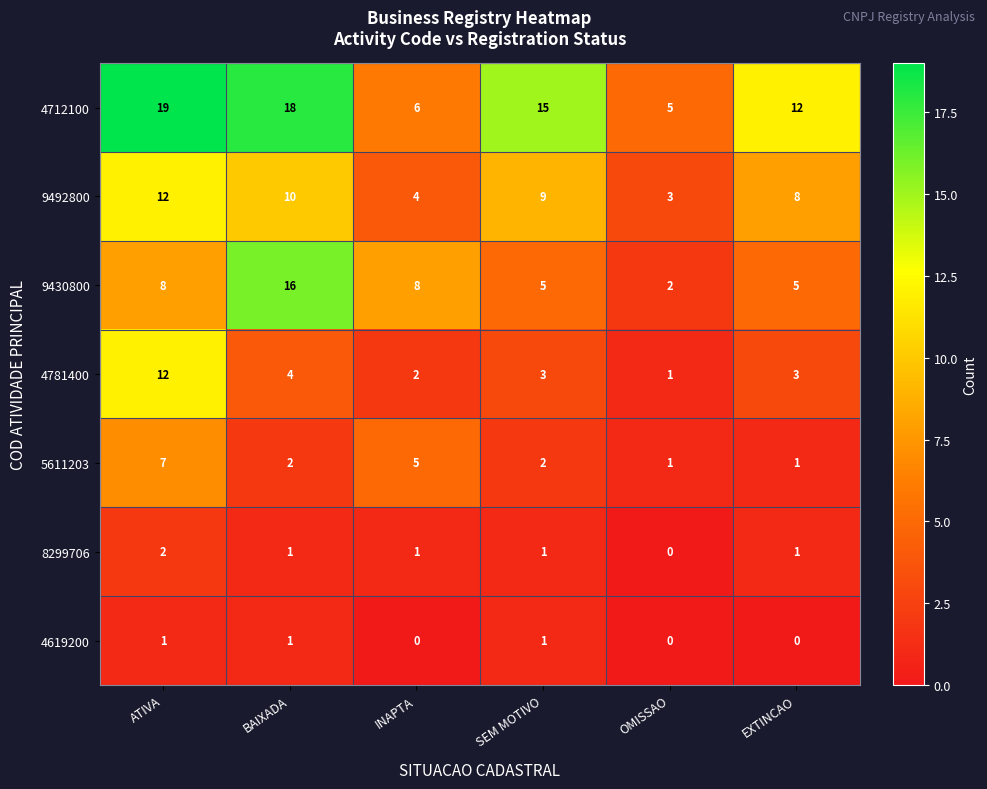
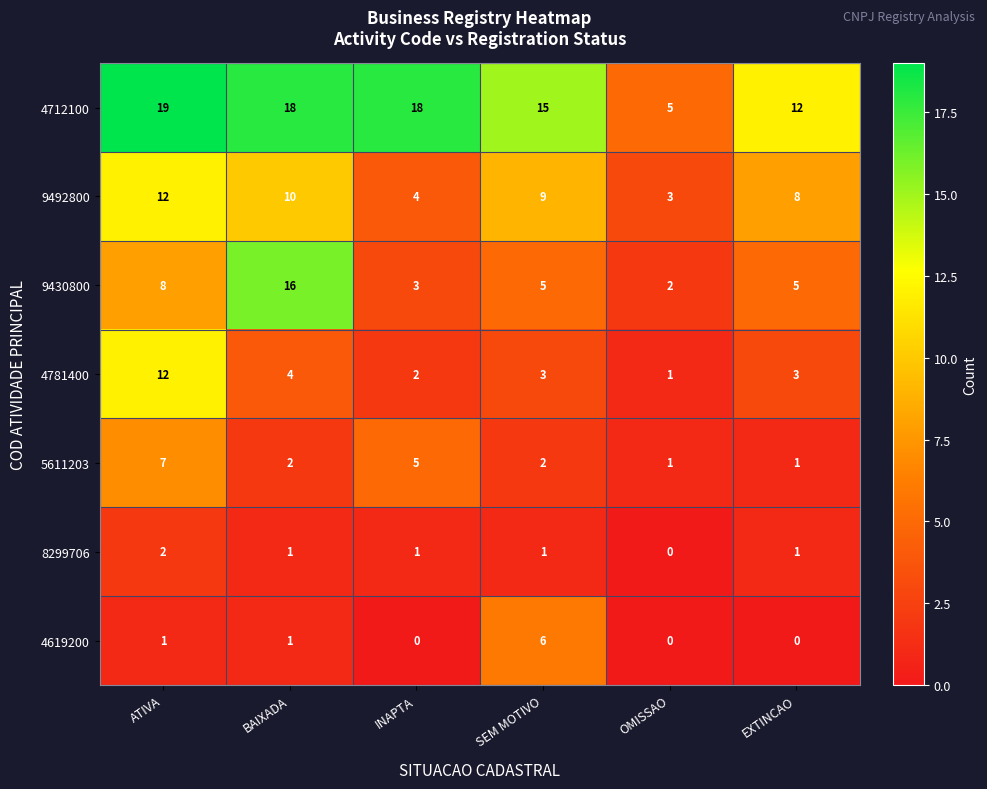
4712100, INAPTA: 6 -> 18
9430800, INAPTA: 8 -> 3
4619200, SEM MOTIVO: 1 -> 6
